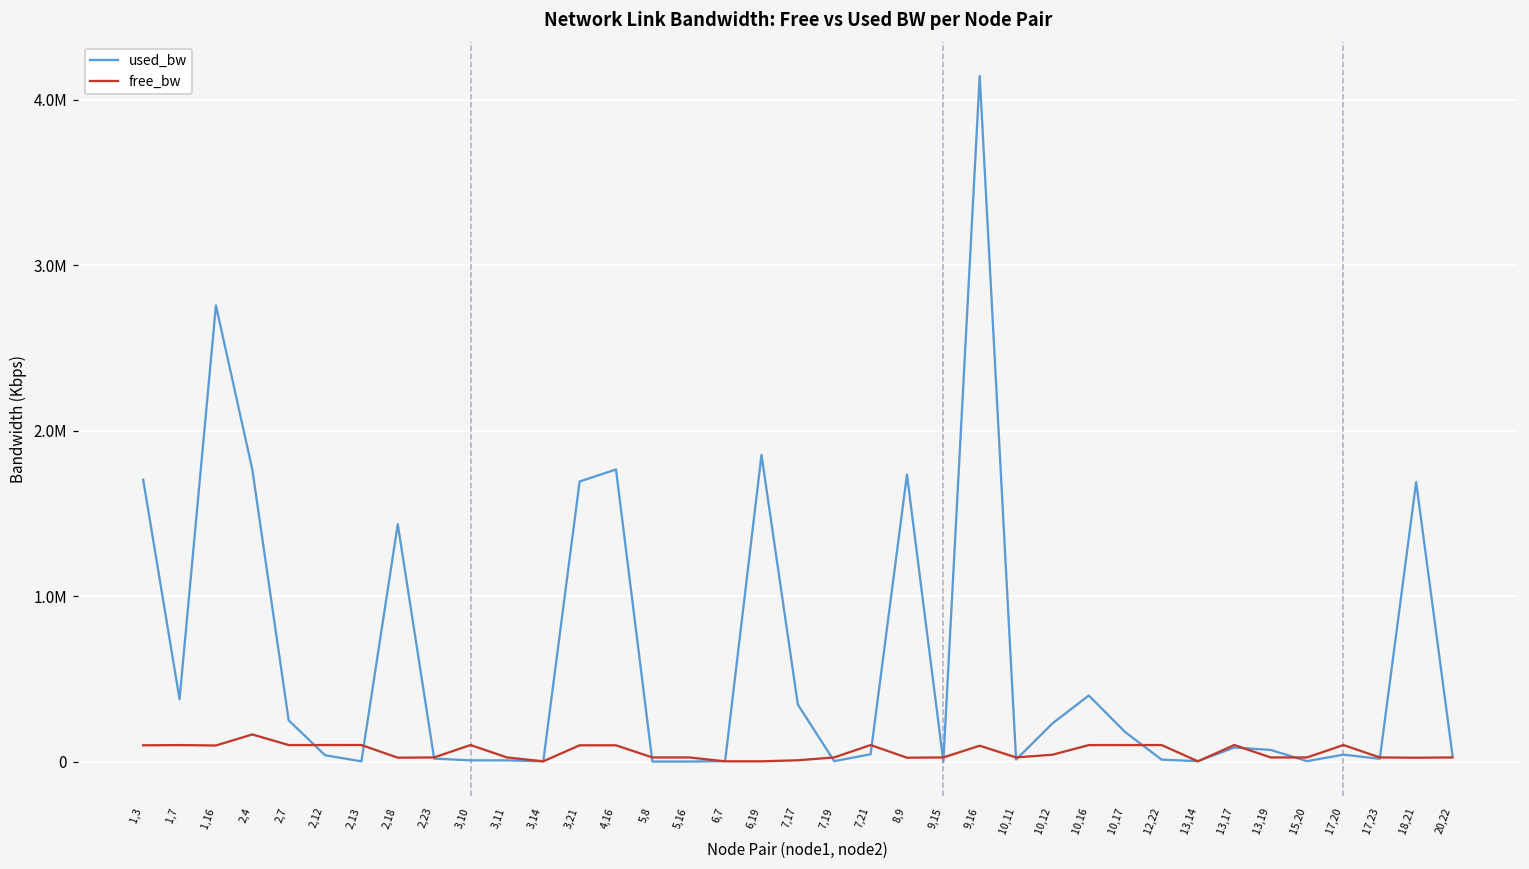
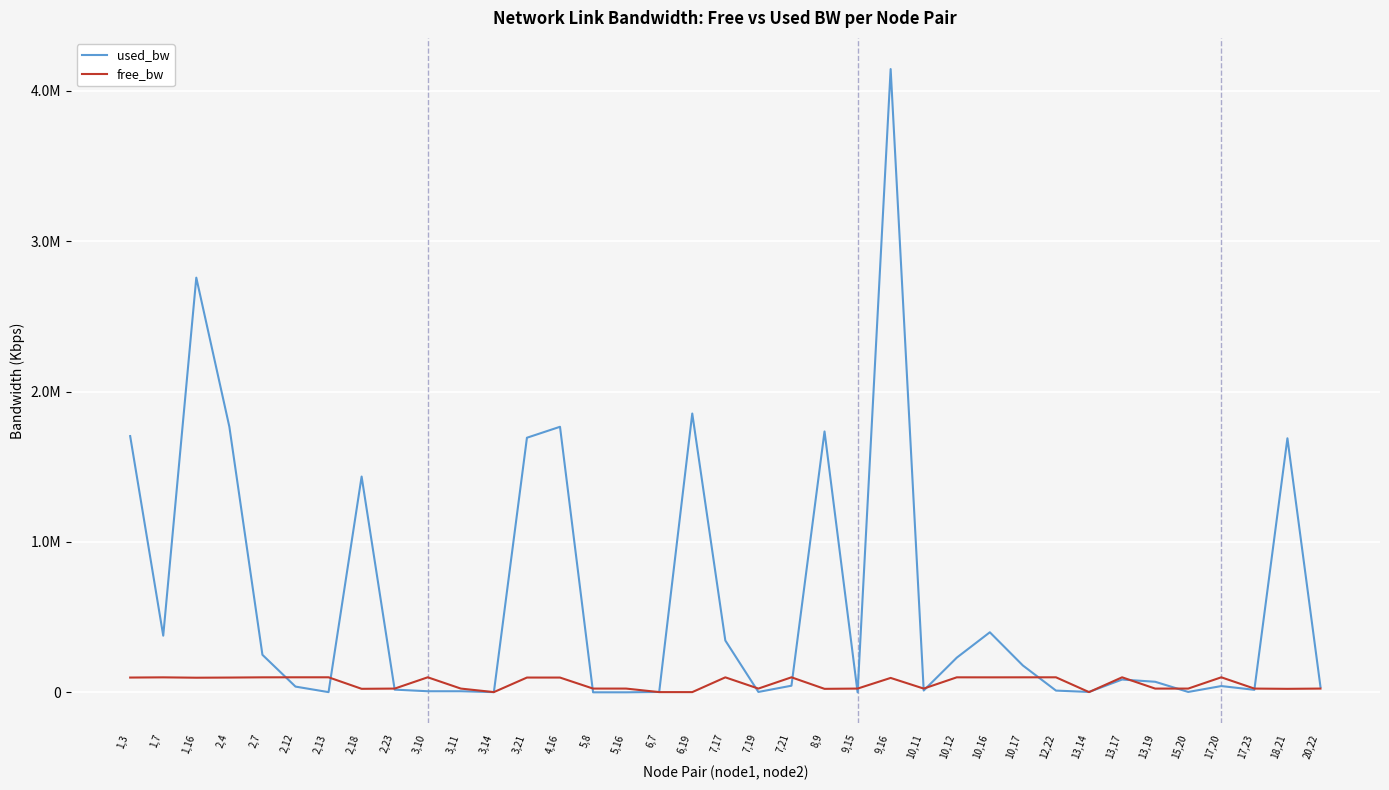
free_bw, 2,4: 160000 -> 100000
free_bw, 7,17: 10000 -> 100000
free_bw, 10,12: 40000 -> 100000
